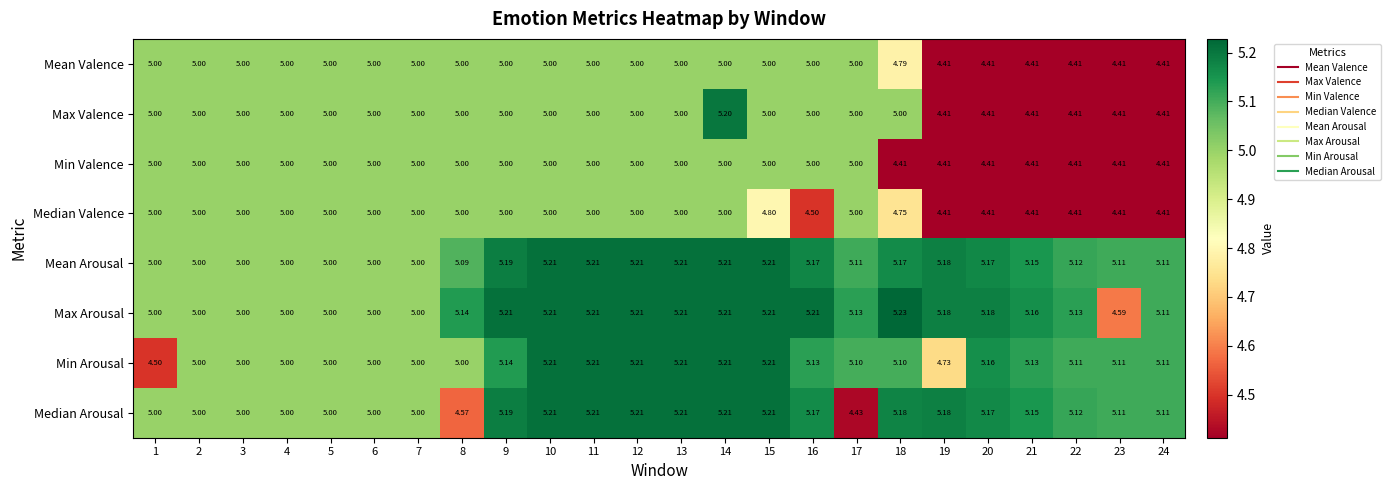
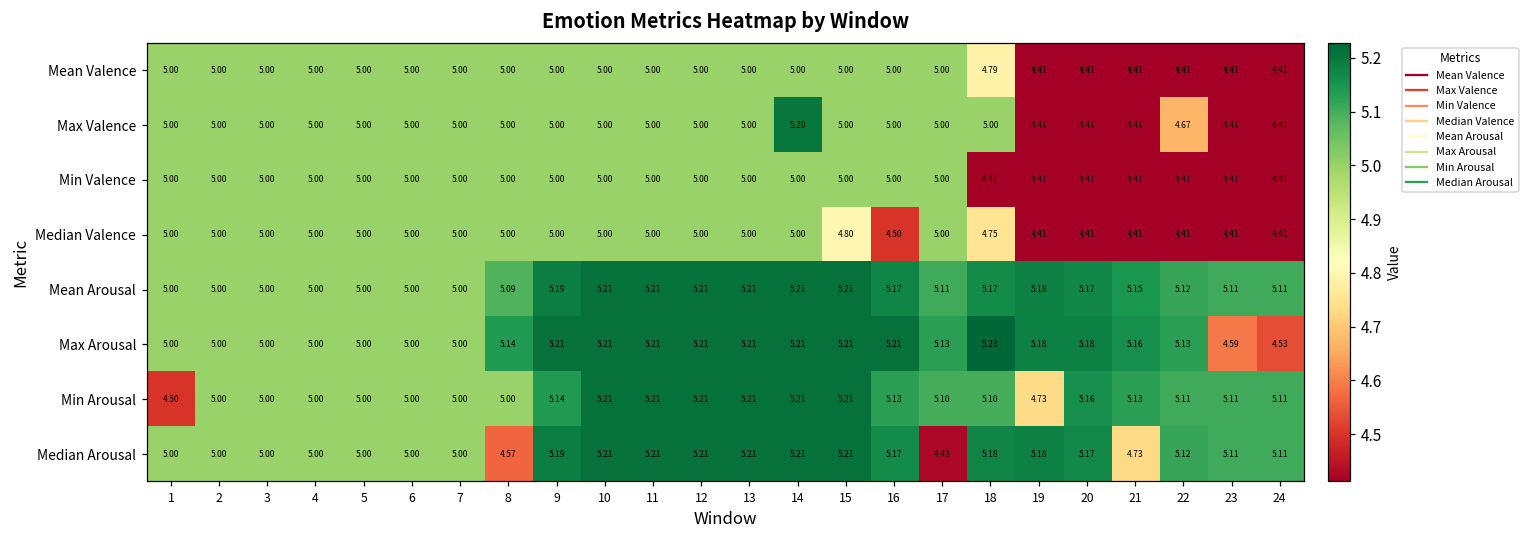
Max Valence, 22: 4.41 -> 4.67
Max Arousal, 24: 5.11 -> 4.53
Median Arousal, 21: 5.15 -> 4.73
